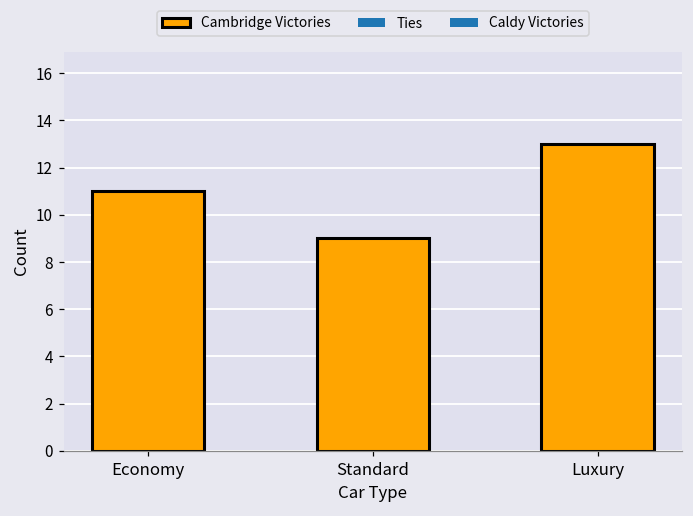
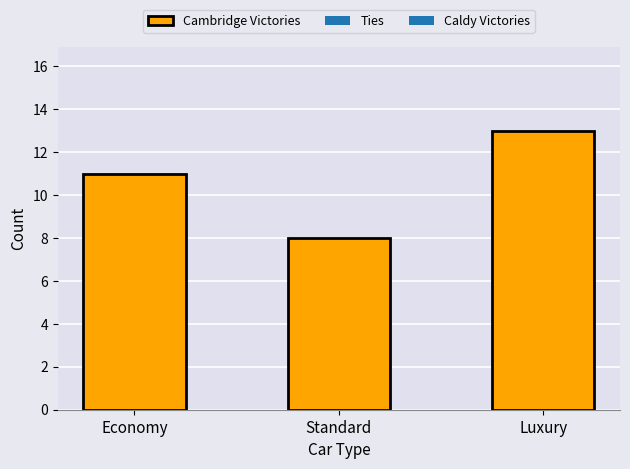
Standard: 9 -> 8
